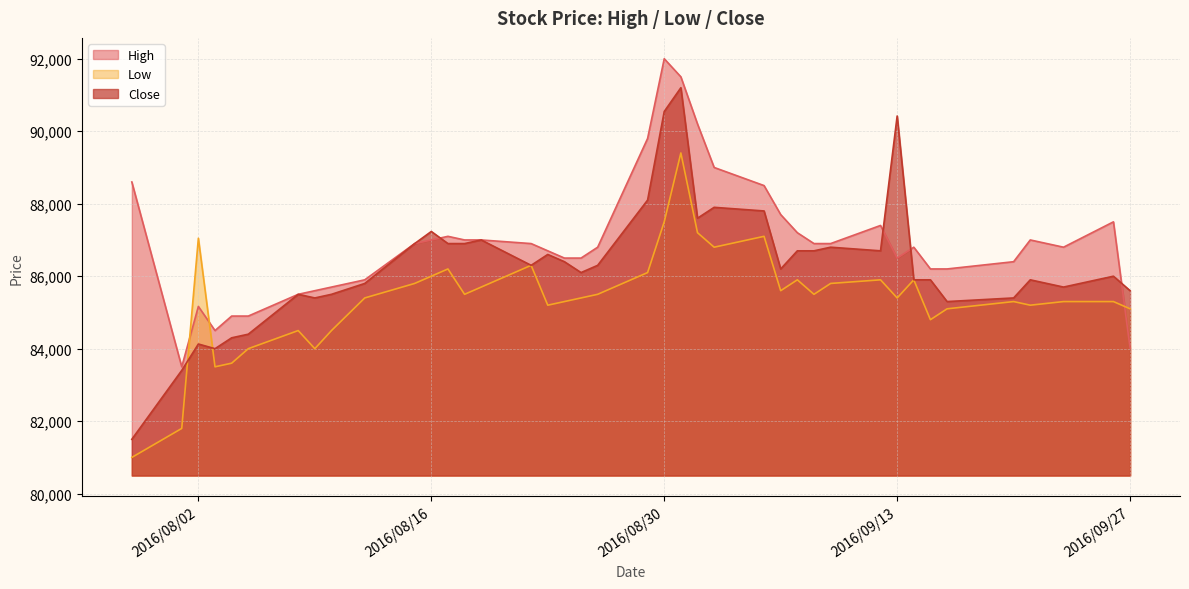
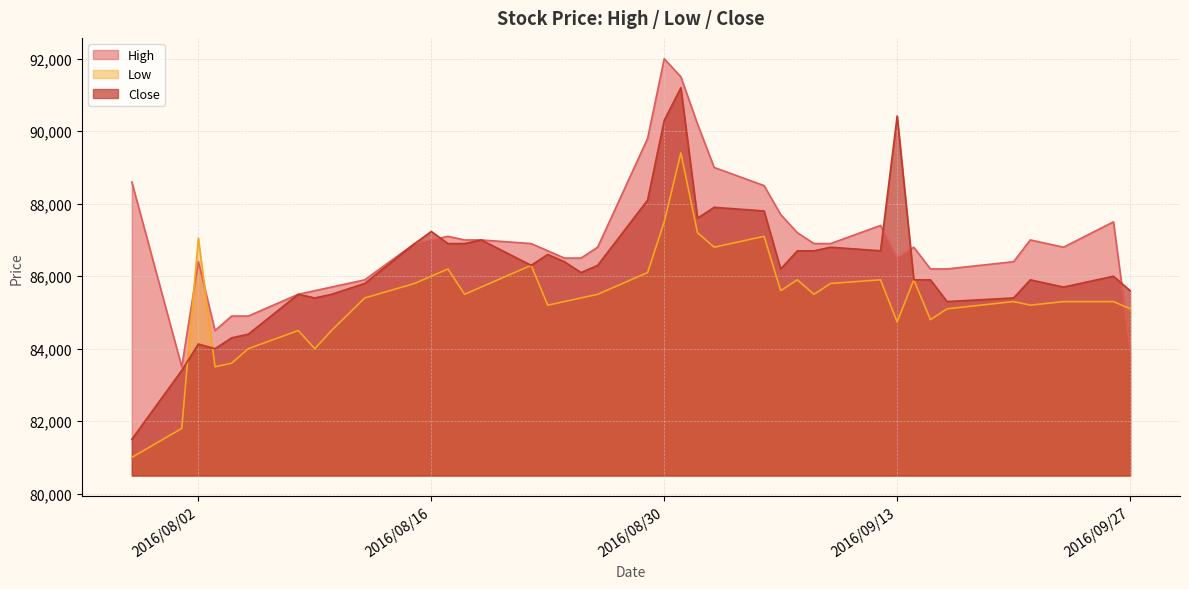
High, 2016/08/02: 85,200 -> 86,400
Close, 2016/08/30: 90,500 -> 90,300
Low, 2016/09/13: 85,400 -> 84,700
